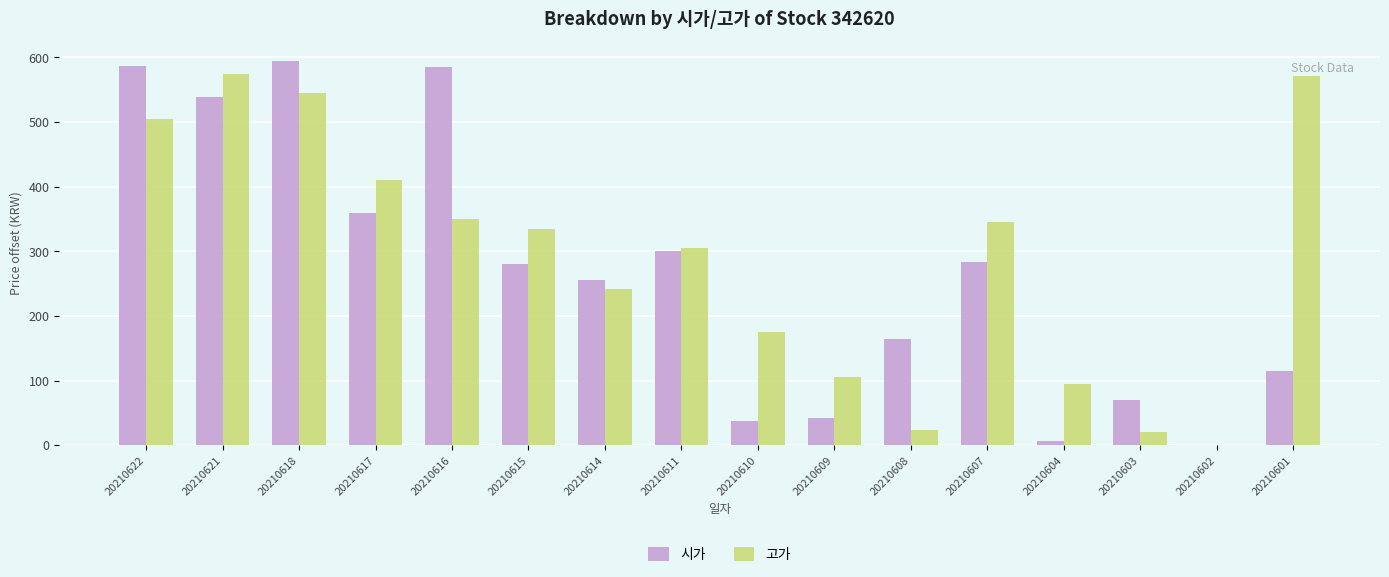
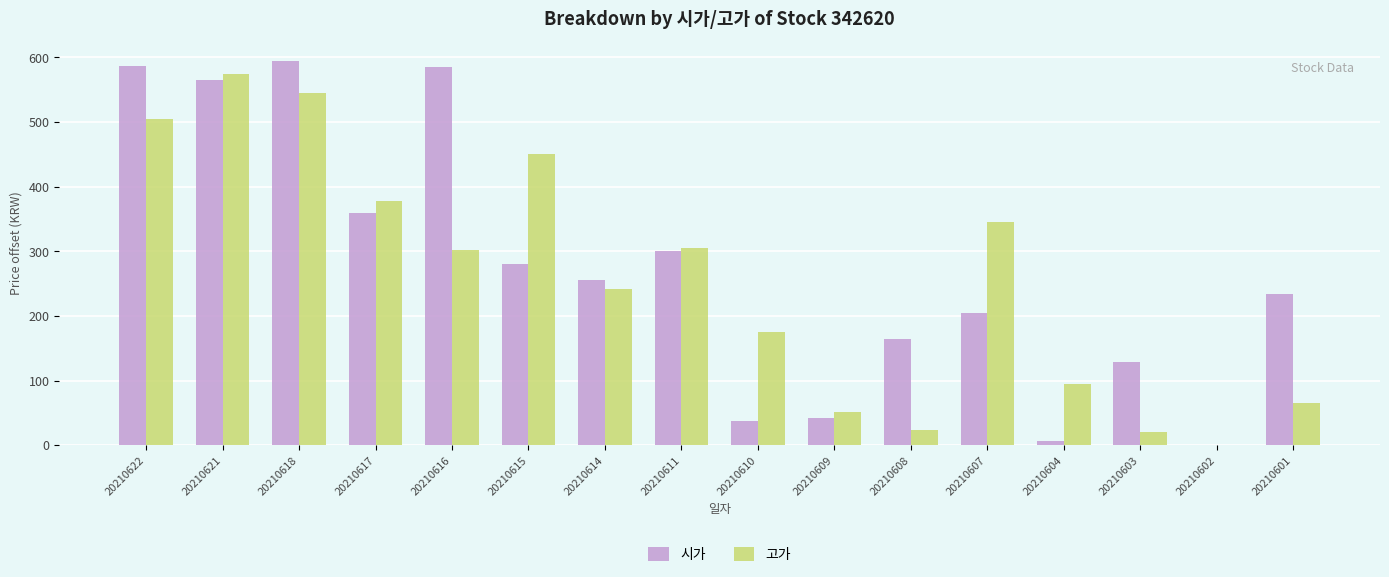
시가, 20210621: 540 -> 570
고가, 20210617: 410 -> 380
고가, 20210616: 350 -> 300
고가, 20210615: 340 -> 450
고가, 20210609: 110 -> 50
시가, 20210607: 280 -> 210
시가, 20210603: 70 -> 130
시가, 20210601: 120 -> 230
고가, 20210601: 570 -> 70
